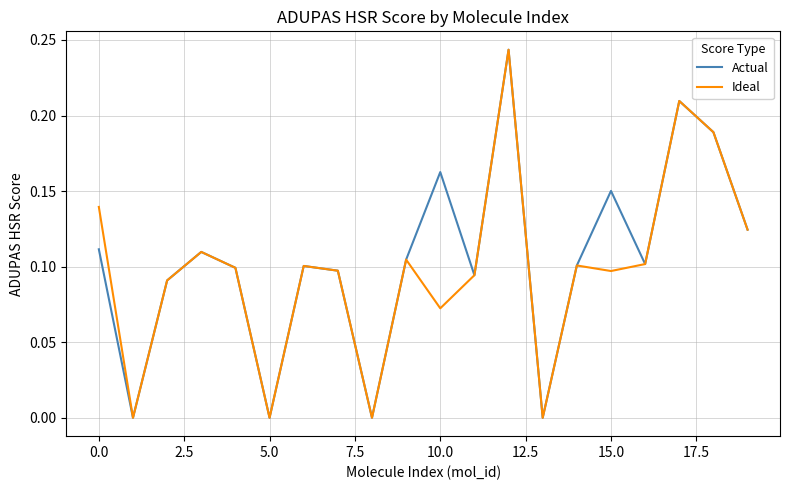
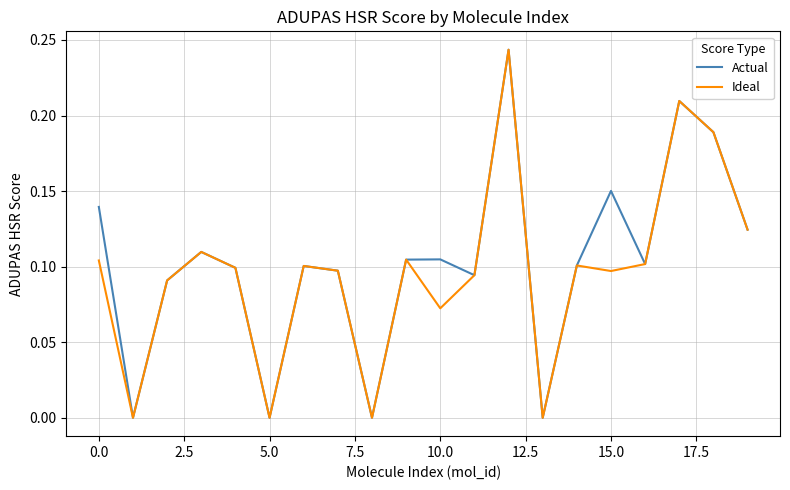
Actual, 0.0: 0.111 -> 0.140
Ideal, 0.0: 0.140 -> 0.104
Actual, 10.0: 0.163 -> 0.105
